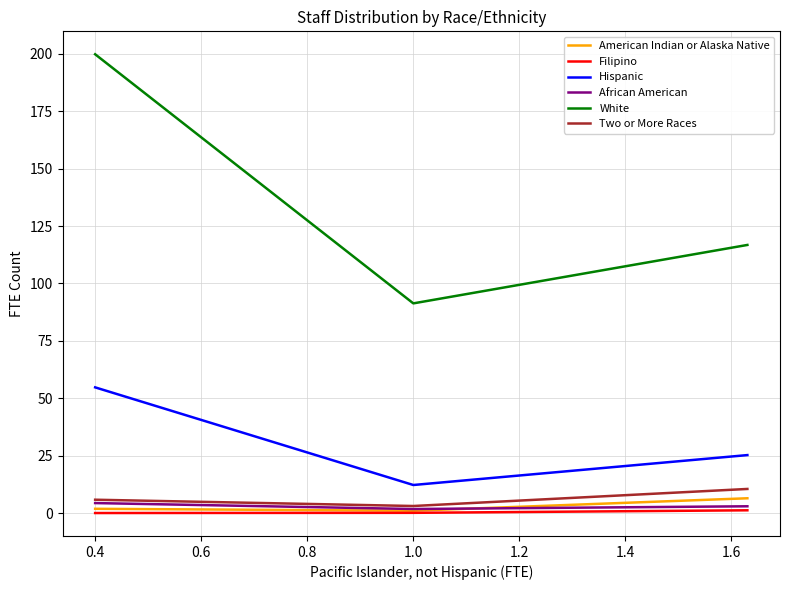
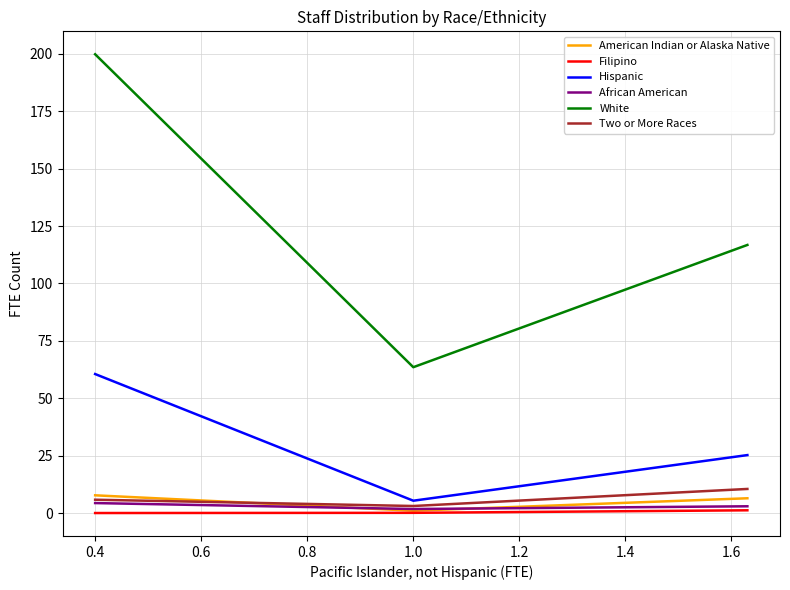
American Indian or Alaska Native, 0.4: 2 -> 8
Hispanic, 0.4: 55 -> 61
Hispanic, 1.0: 12 -> 5
White, 1.0: 91 -> 64
